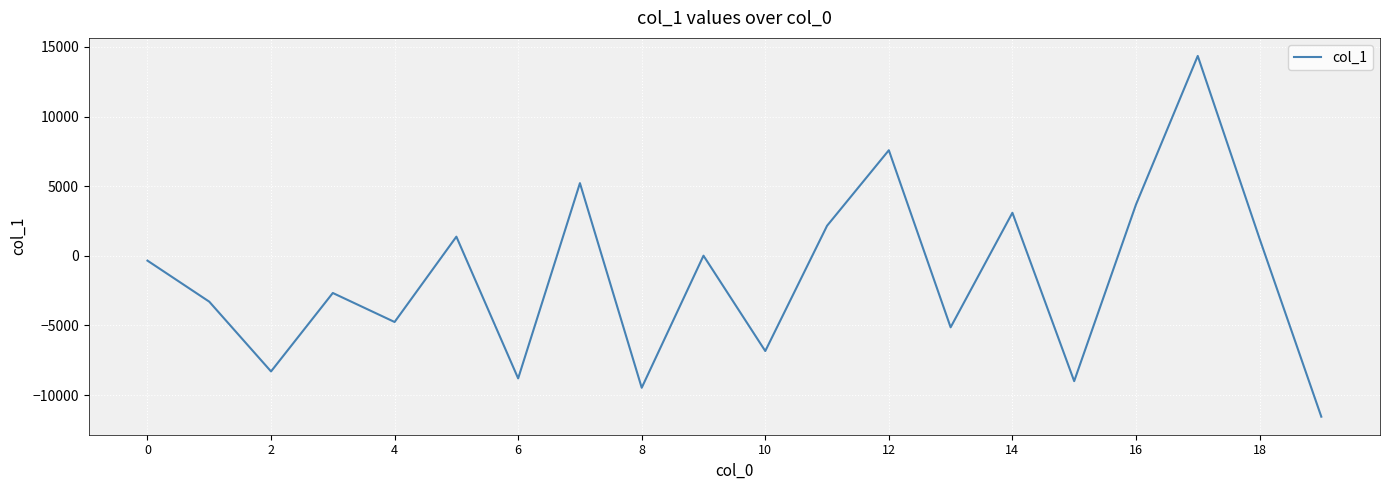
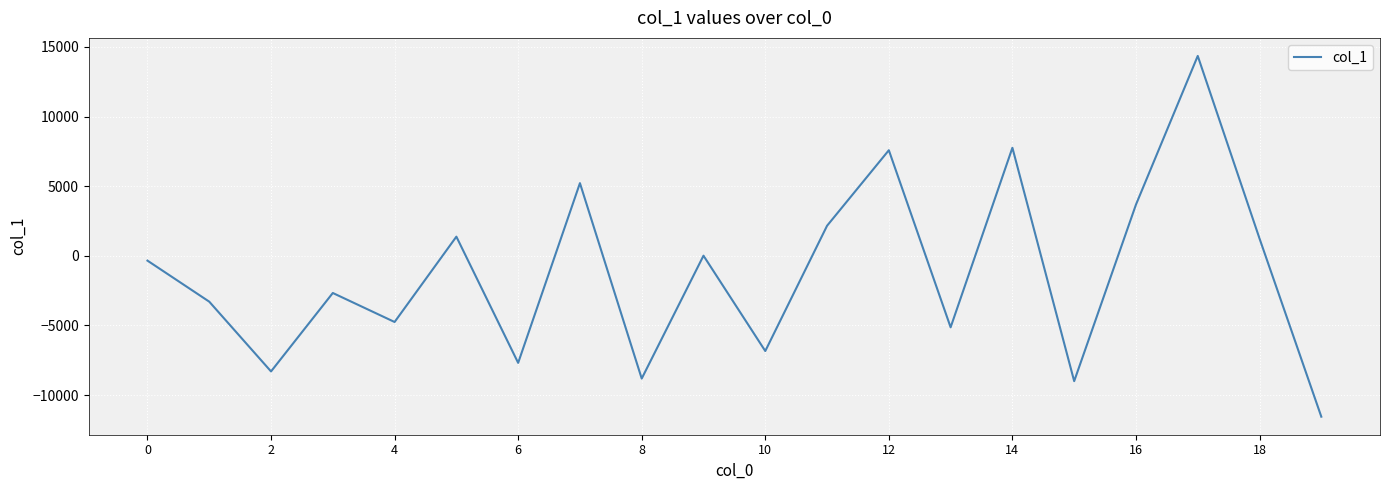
6: -8800 -> -7700
8: -9500 -> -8800
14: 3100 -> 7800
